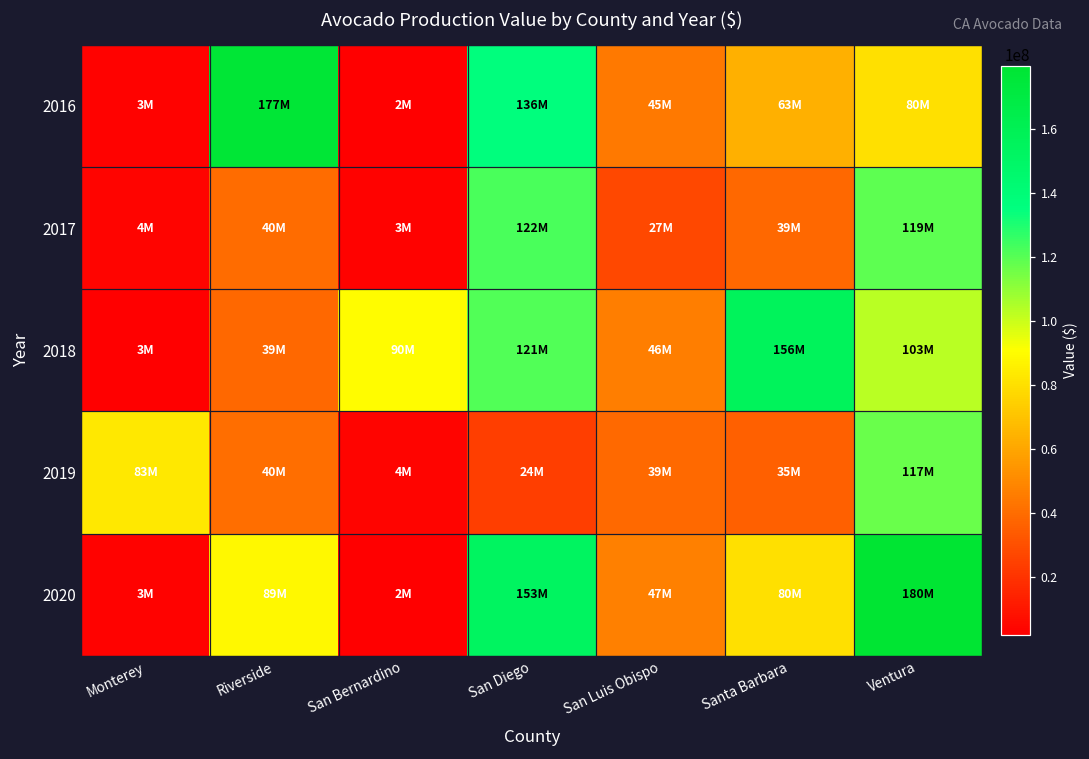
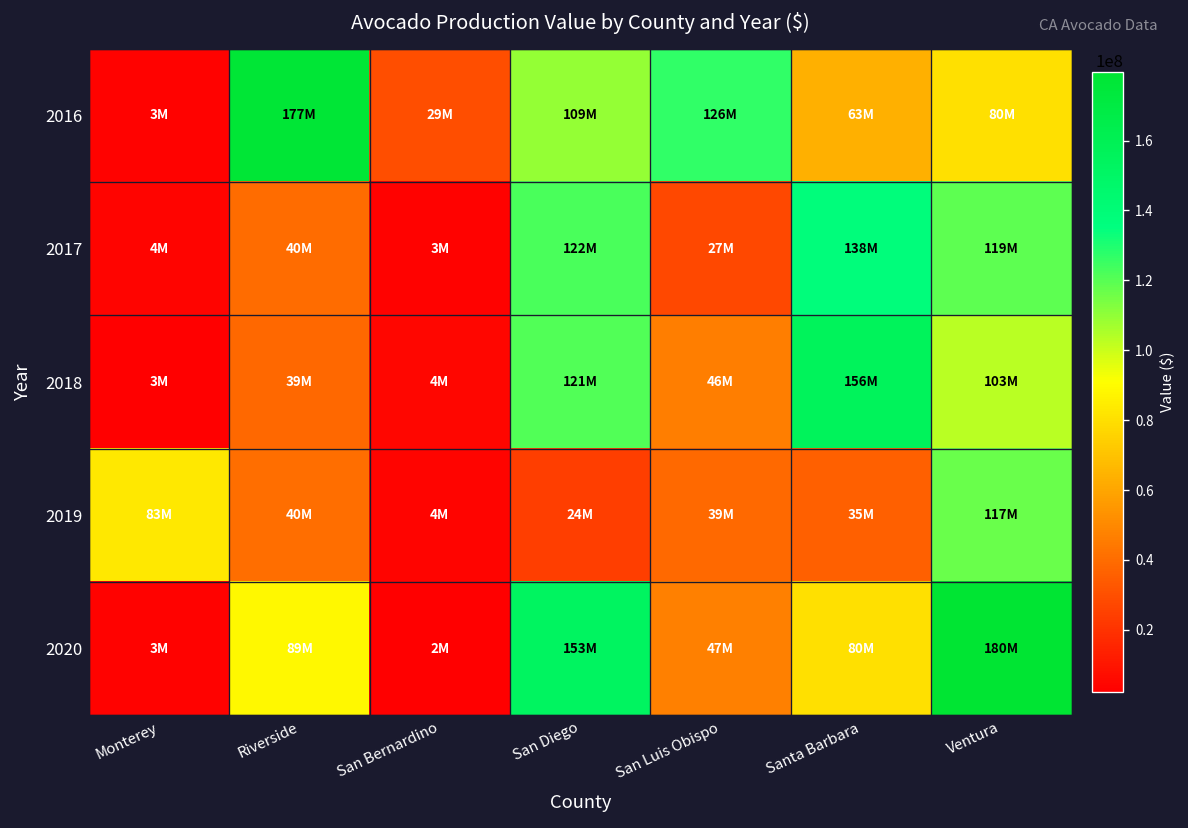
2016, San Bernardino: 2M -> 29M
2016, San Diego: 136M -> 109M
2016, San Luis Obispo: 45M -> 126M
2017, Santa Barbara: 39M -> 138M
2018, San Bernardino: 90M -> 4M
